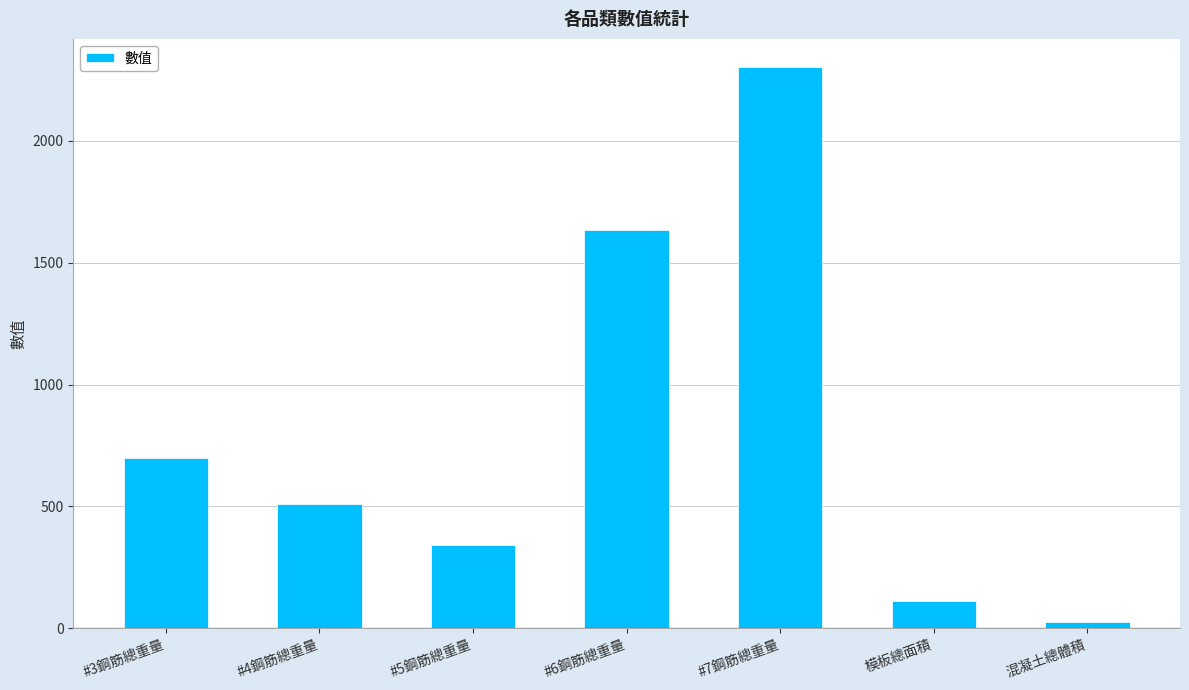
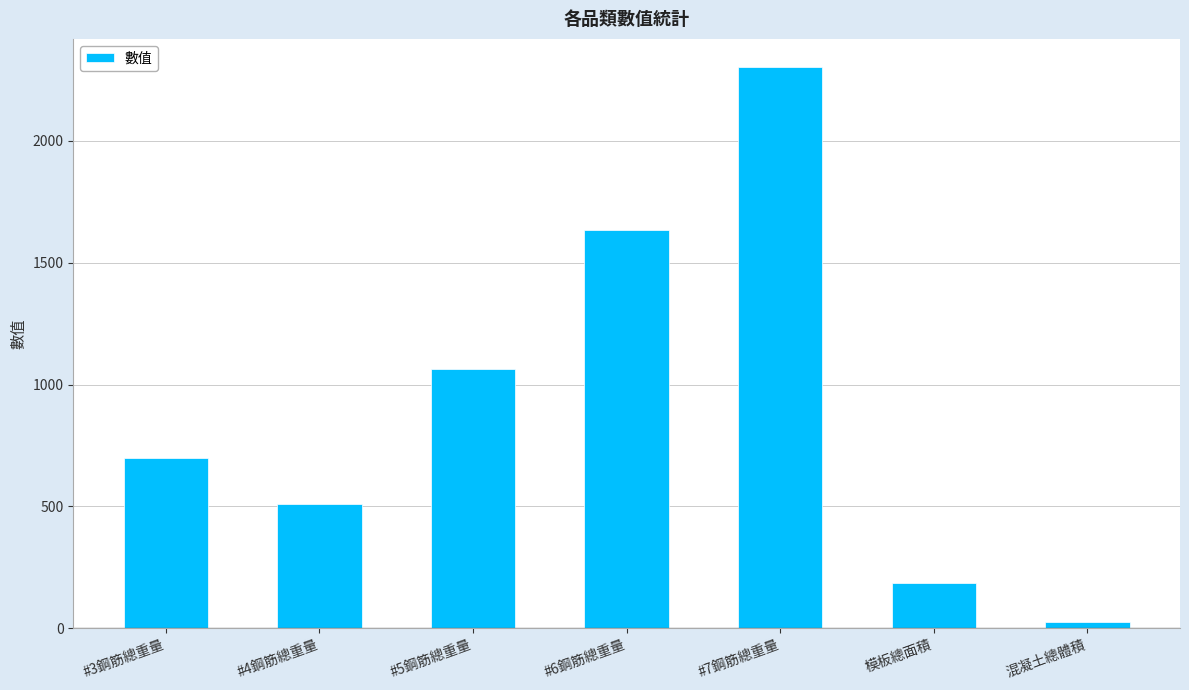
#5鋼筋總重量: 340 -> 1070
模板總面積: 110 -> 190
